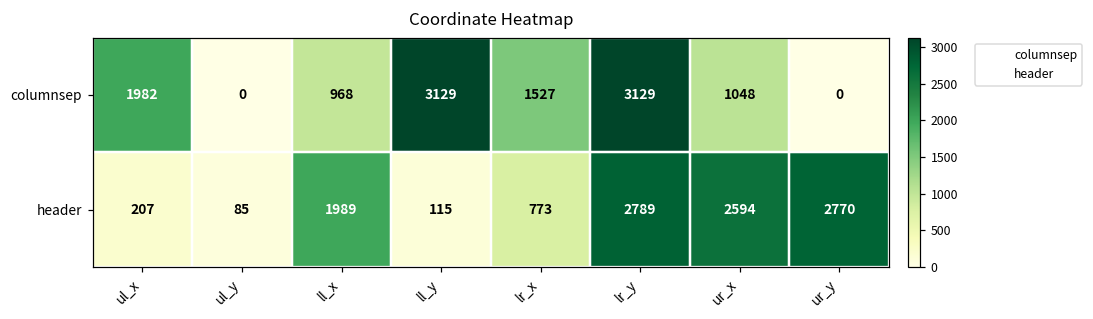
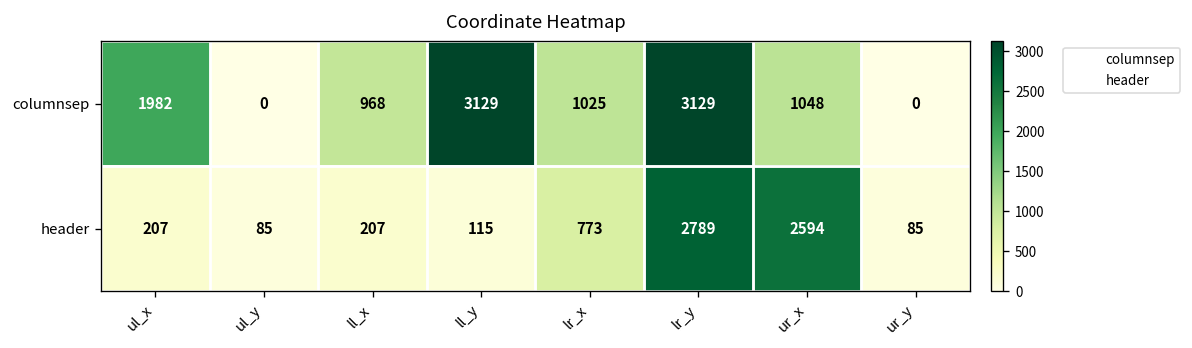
columnsep, lr_x: 1527 -> 1025
header, ll_x: 1989 -> 207
header, ur_y: 2770 -> 85
